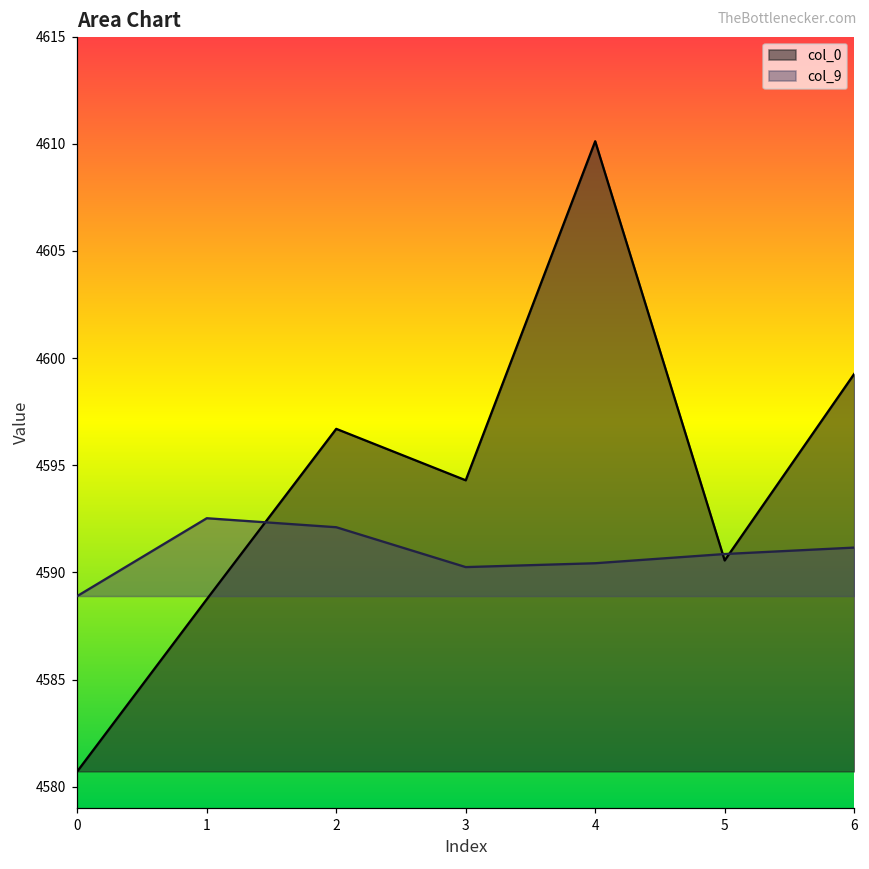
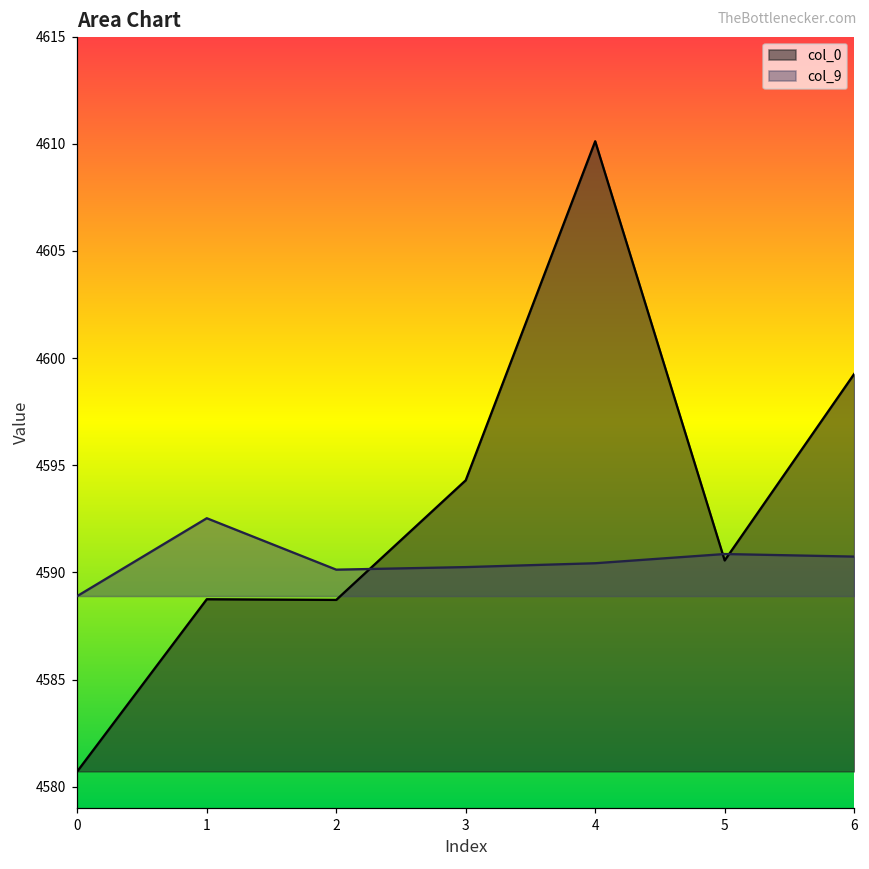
col_0, 2: 4596.7 -> 4588.7
col_9, 2: 4592.1 -> 4590.1
col_9, 6: 4591.2 -> 4590.7
